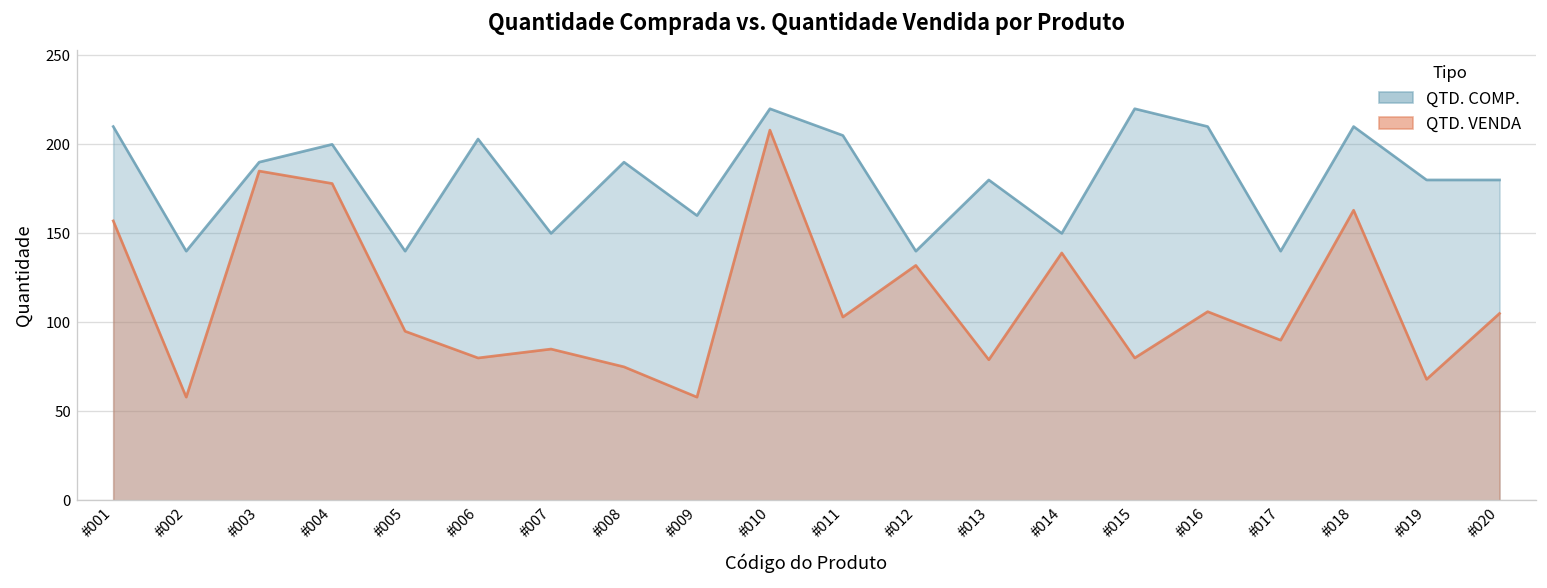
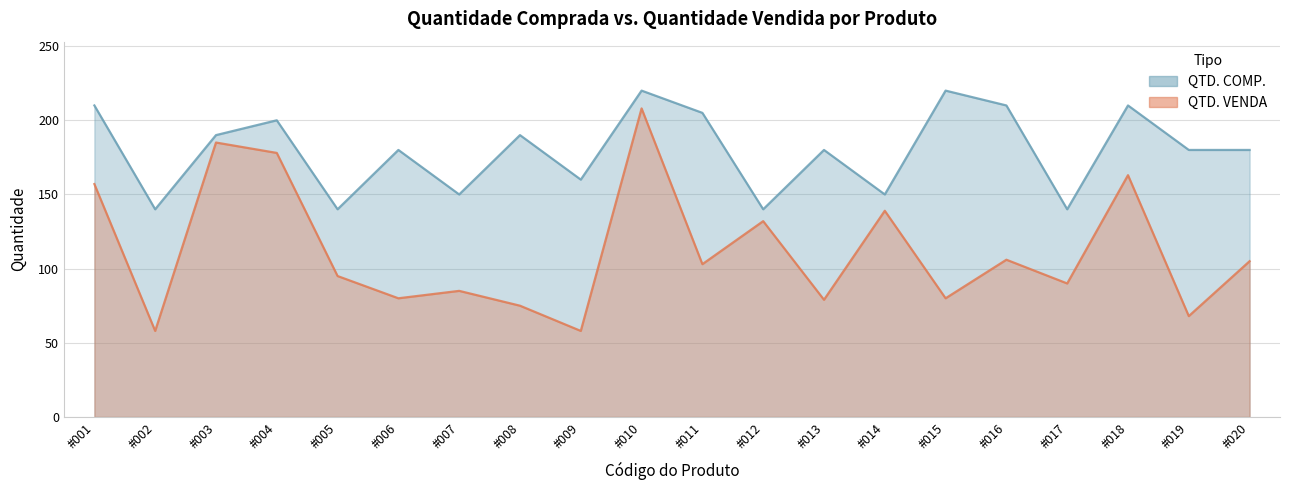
QTD. COMP., #006: 203 -> 180
